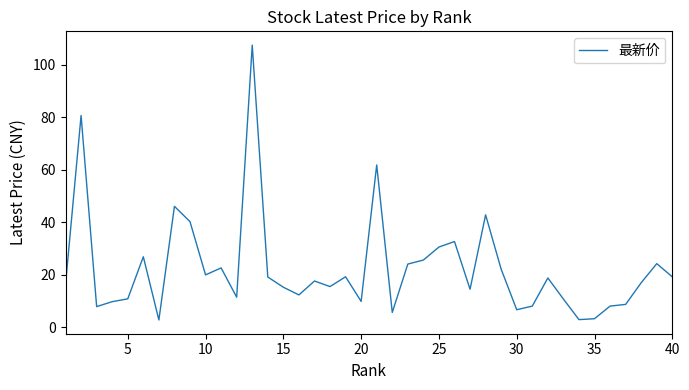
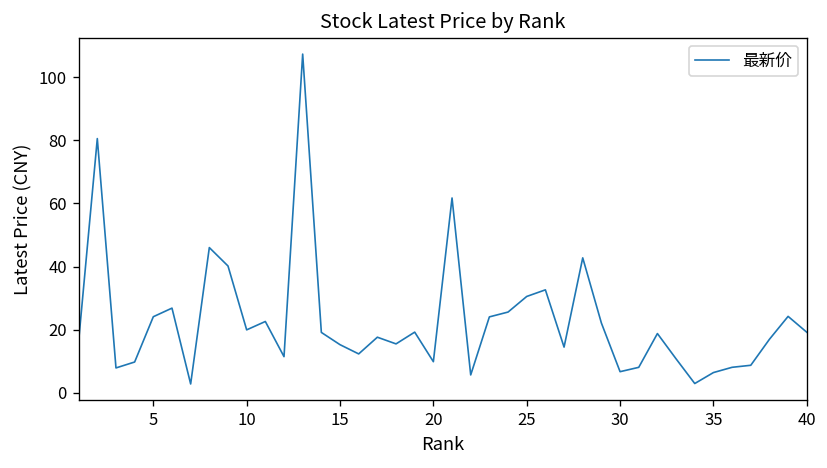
5: 11 -> 24
35: 3 -> 6
